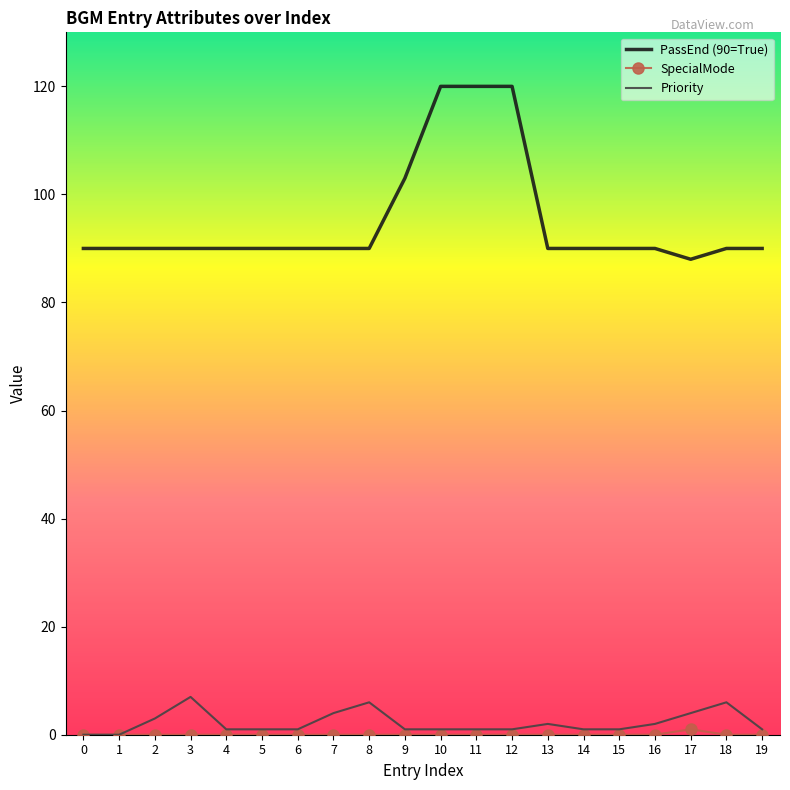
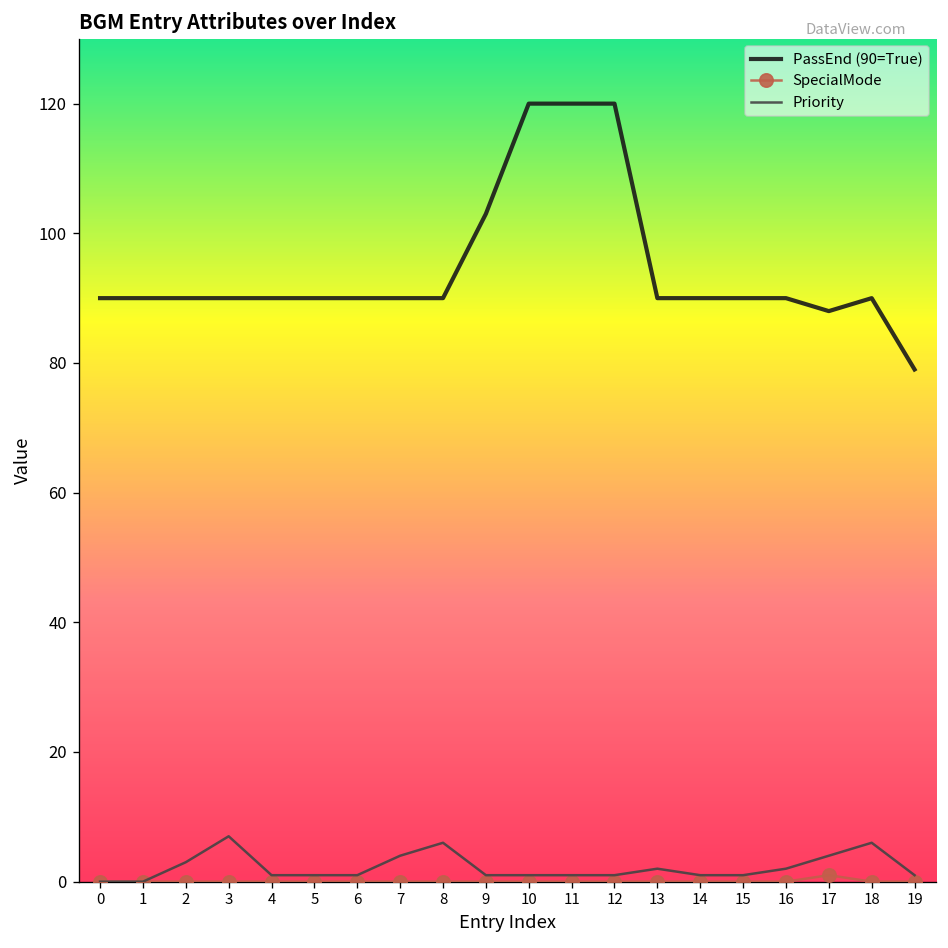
PassEnd (90=True), 19: 90 -> 79
